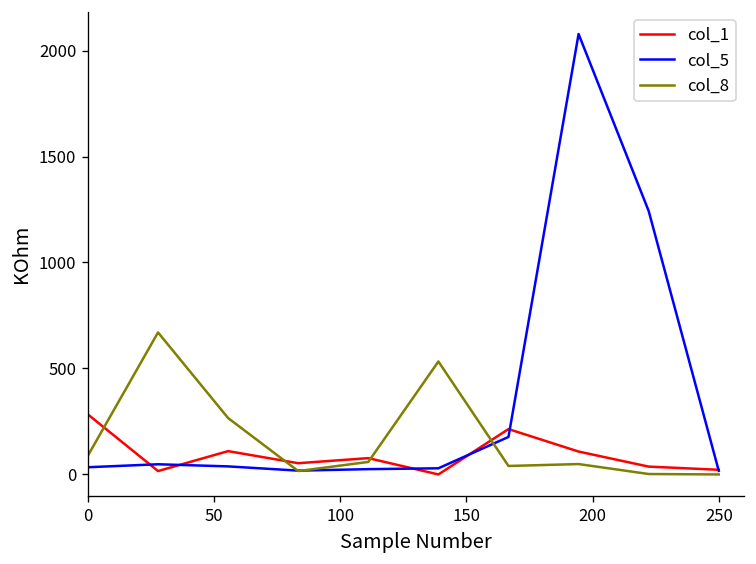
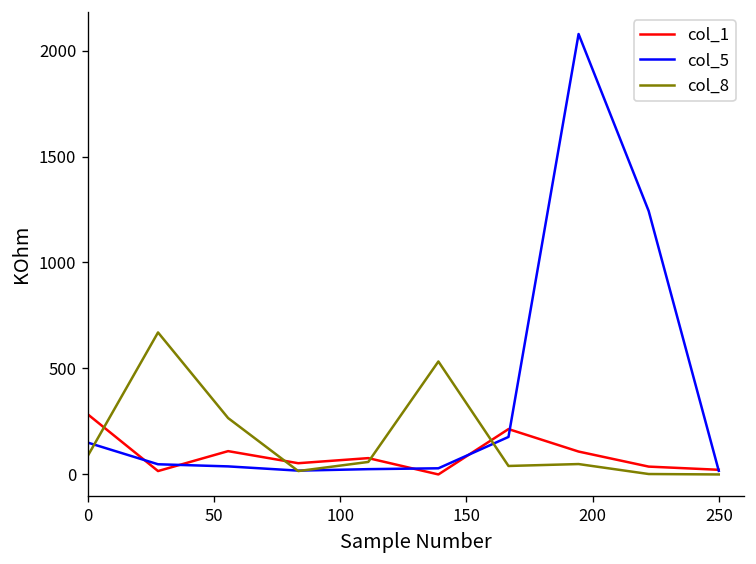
col_5, 0: 30 -> 150
